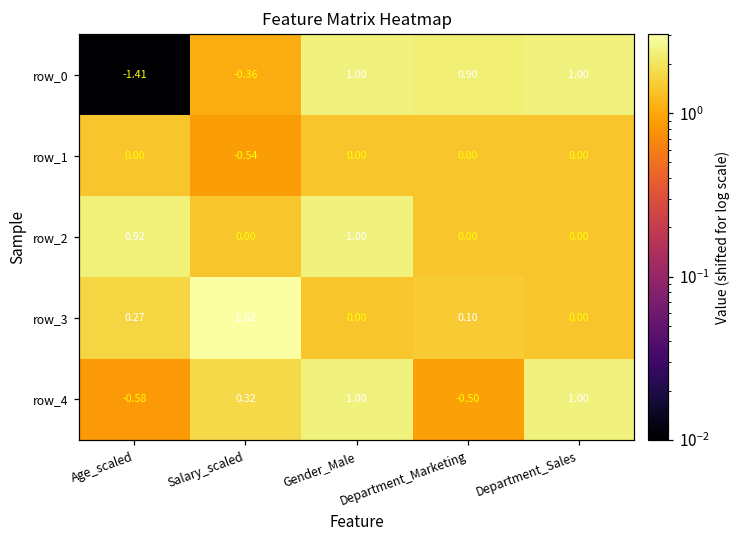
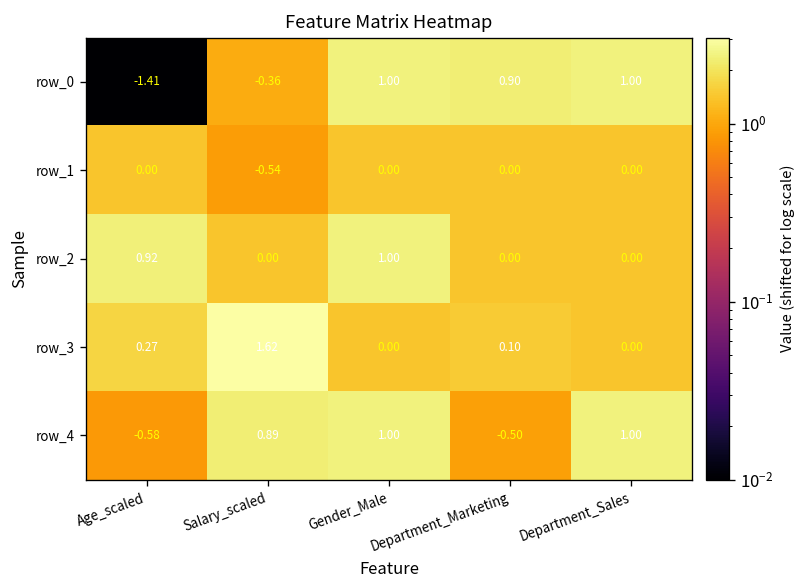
row_4, Salary_scaled: 0.32 -> 0.89
